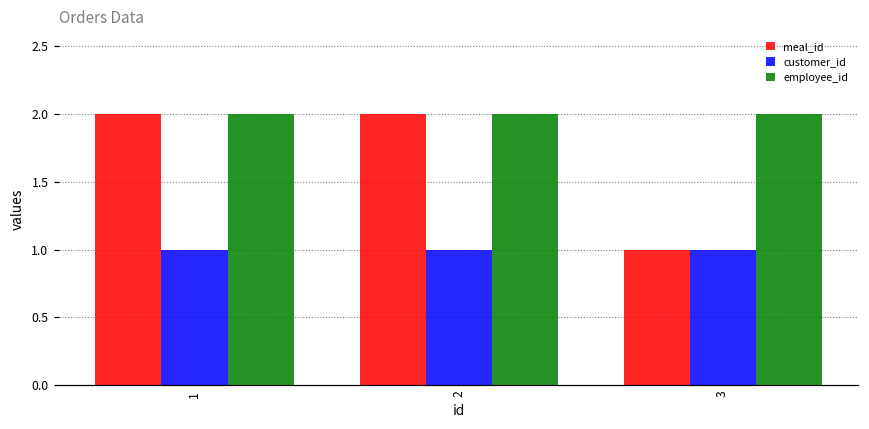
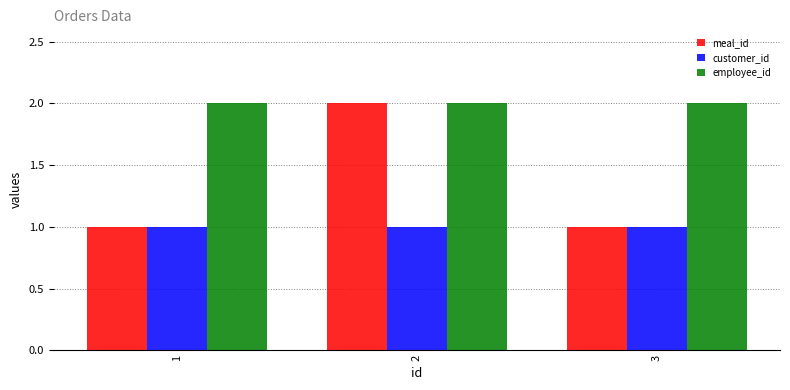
meal_id, 1: 2 -> 1
